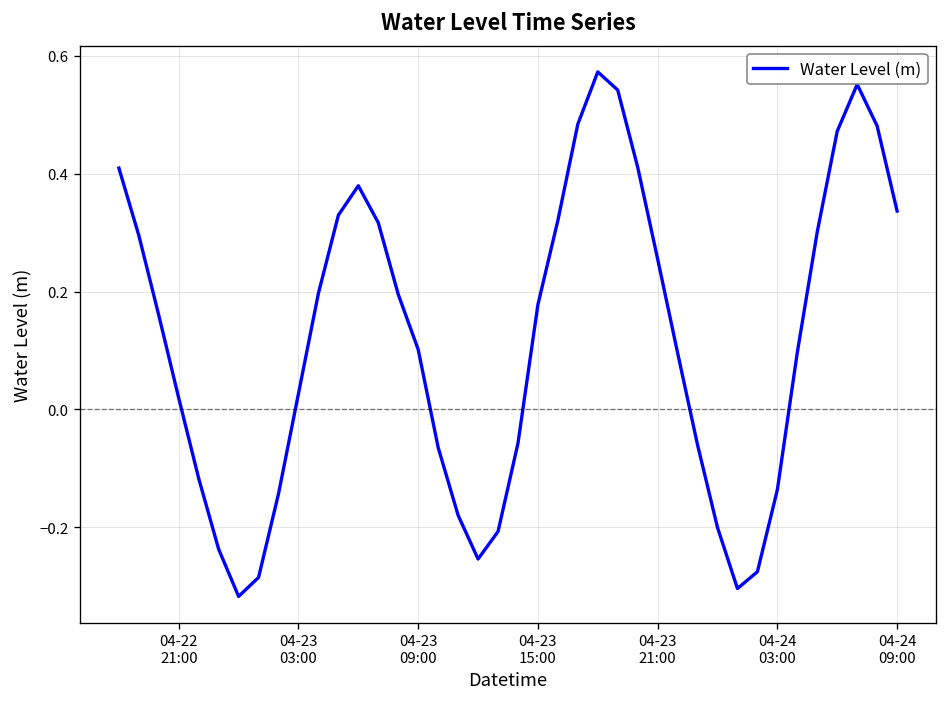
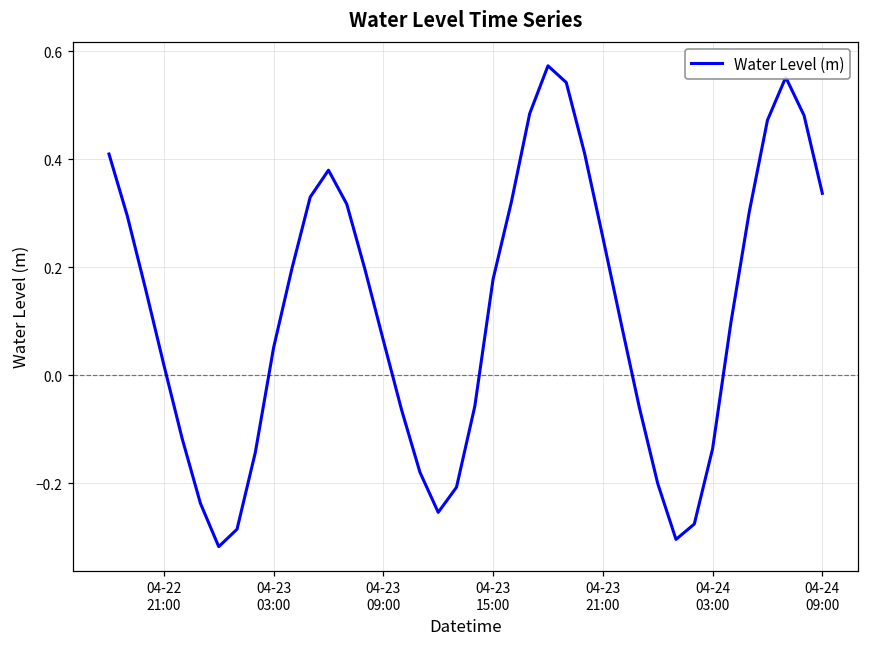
04-23 03:00: 0.03 -> 0.05
04-23 09:00: 0.10 -> 0.06
